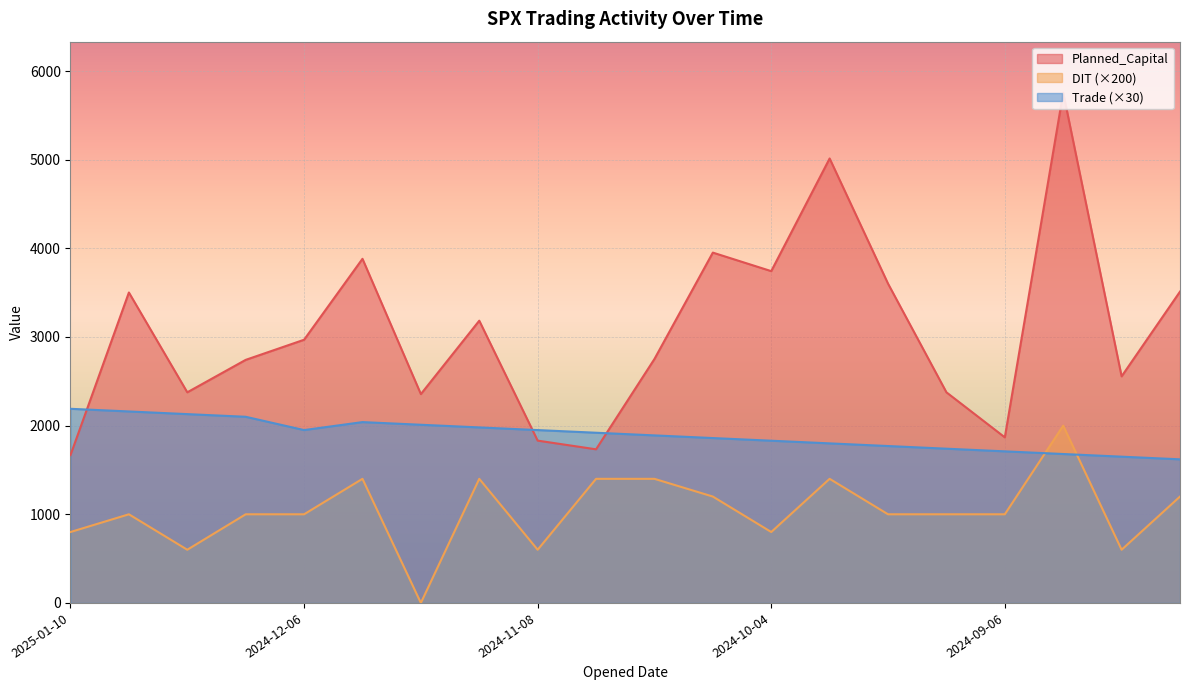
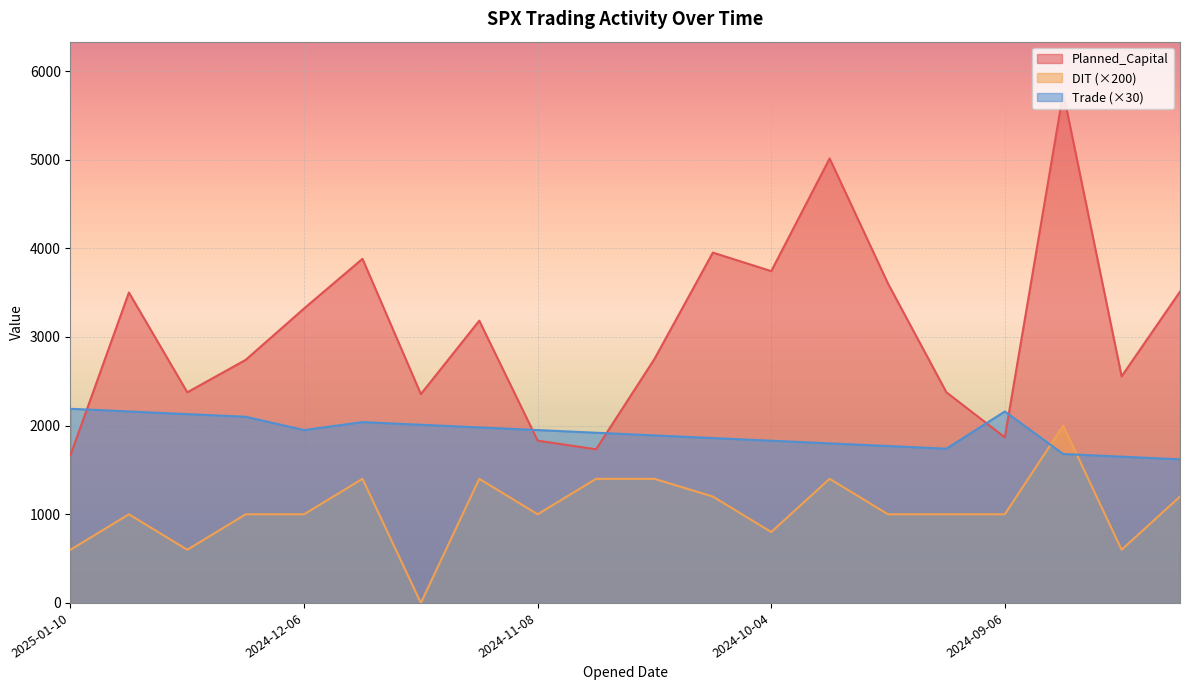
DIT (×200), 2025-01-10: 800 -> 600
Planned_Capital, 2024-12-06: 3000 -> 3300
DIT (×200), 2024-11-08: 600 -> 1000
Trade (×30), 2024-09-06: 1700 -> 2200
